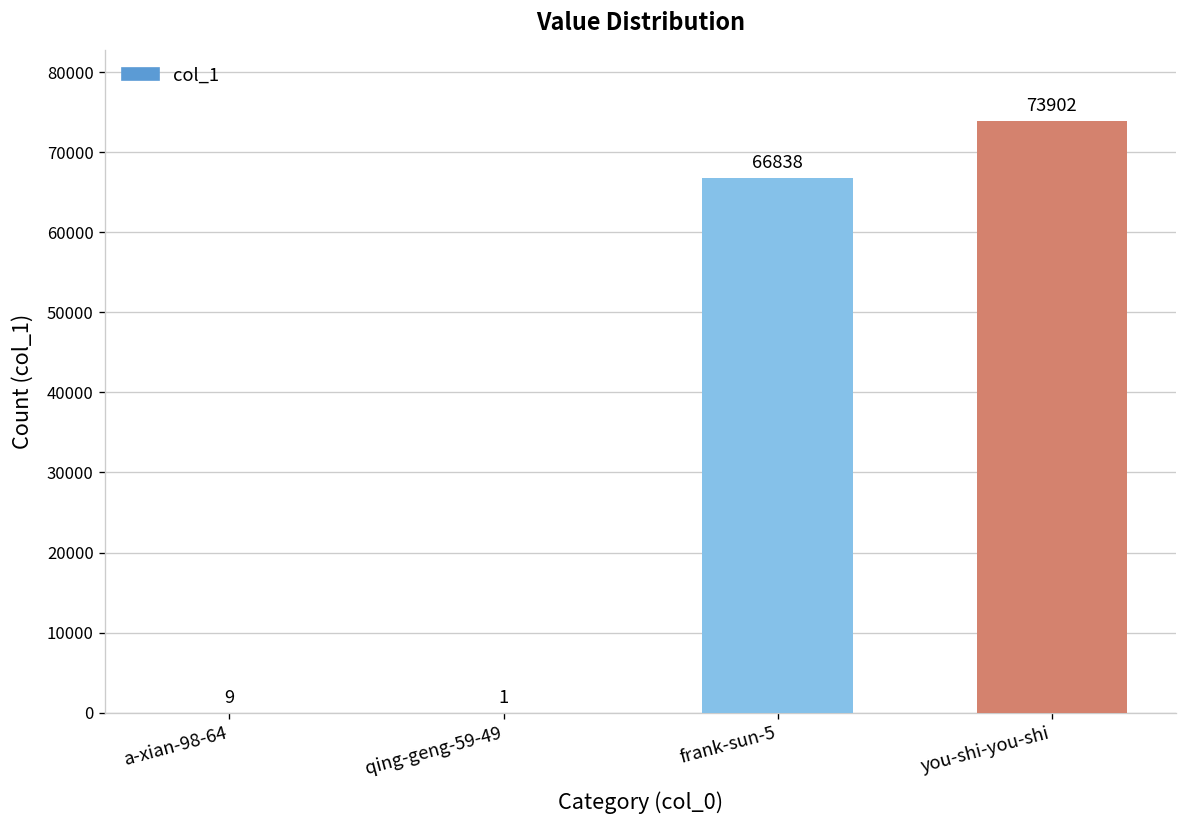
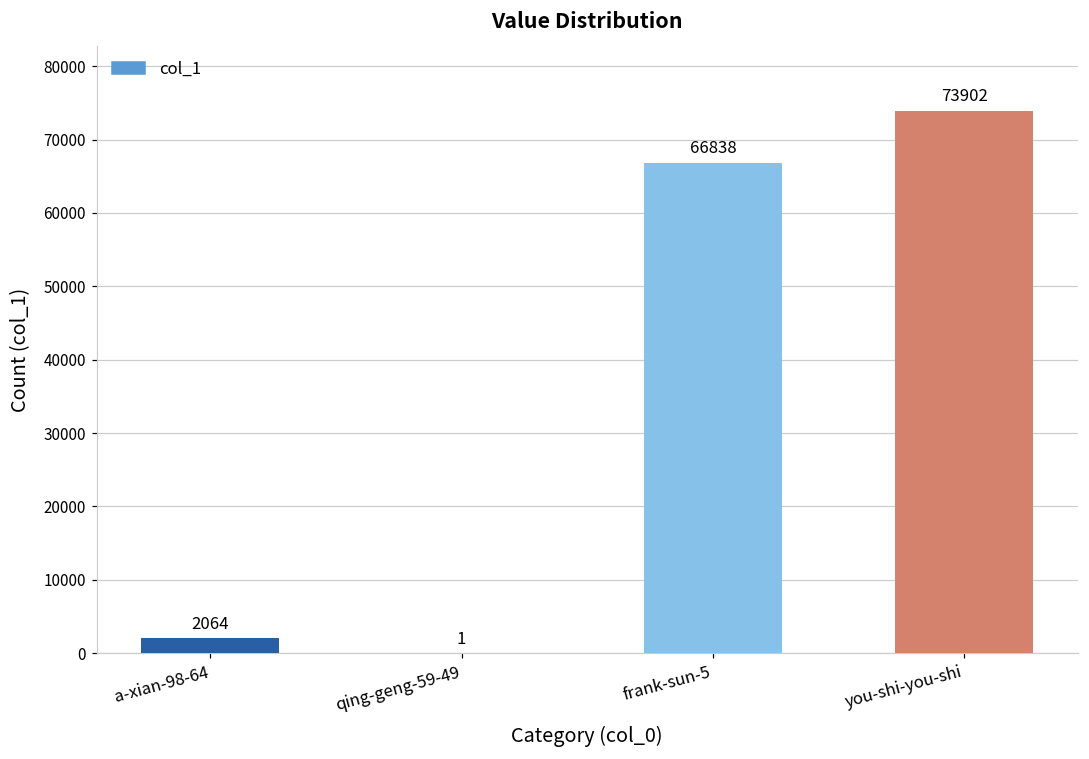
a-xian-98-64: 9 -> 2064
